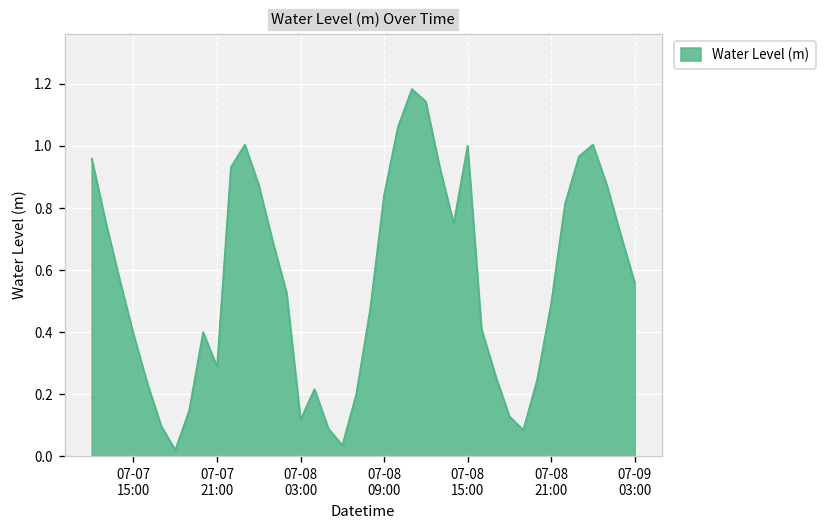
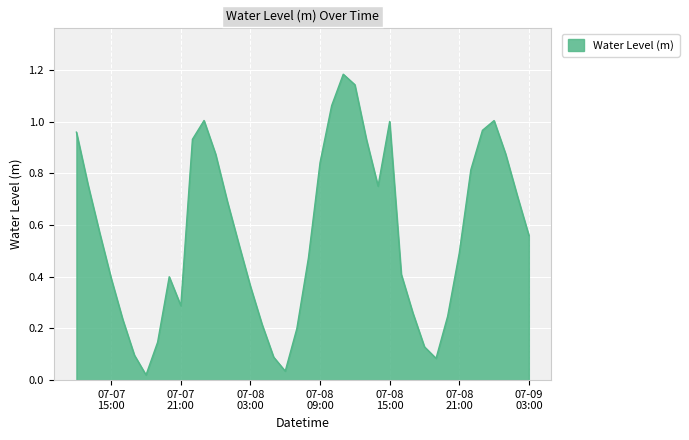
07-08 03:00: 0.12 -> 0.36
